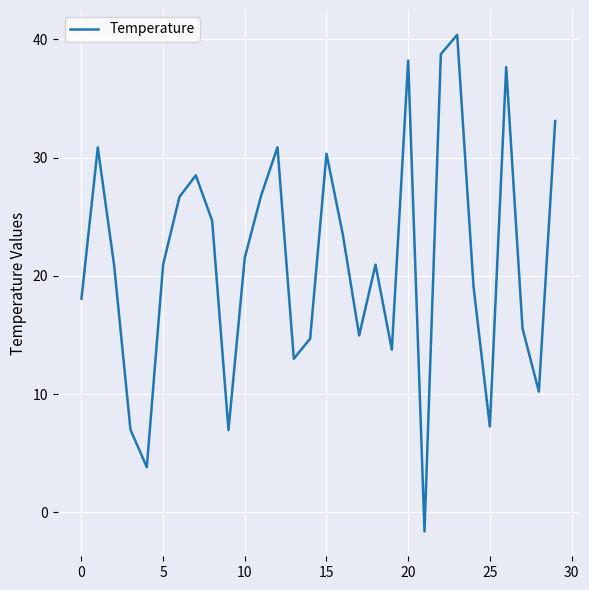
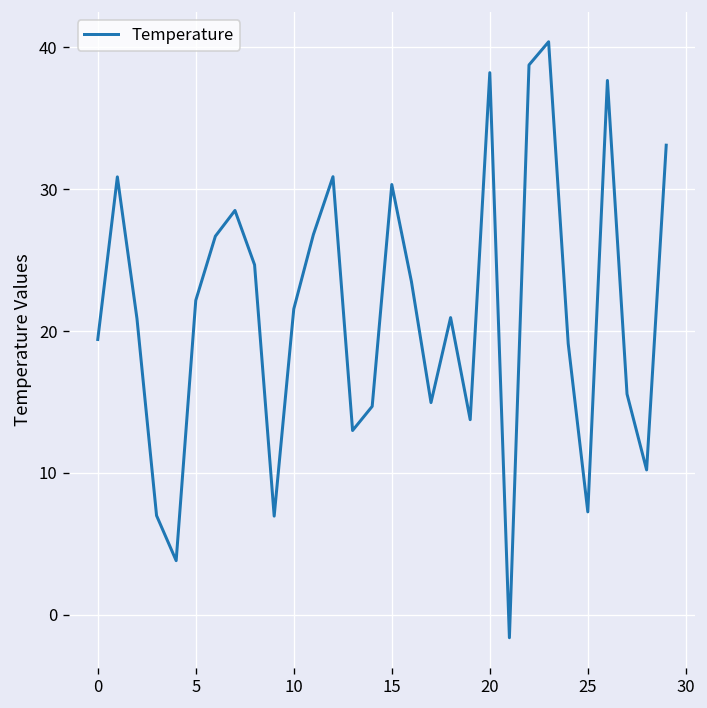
0: 18.1 -> 19.4
5: 21.0 -> 22.2
